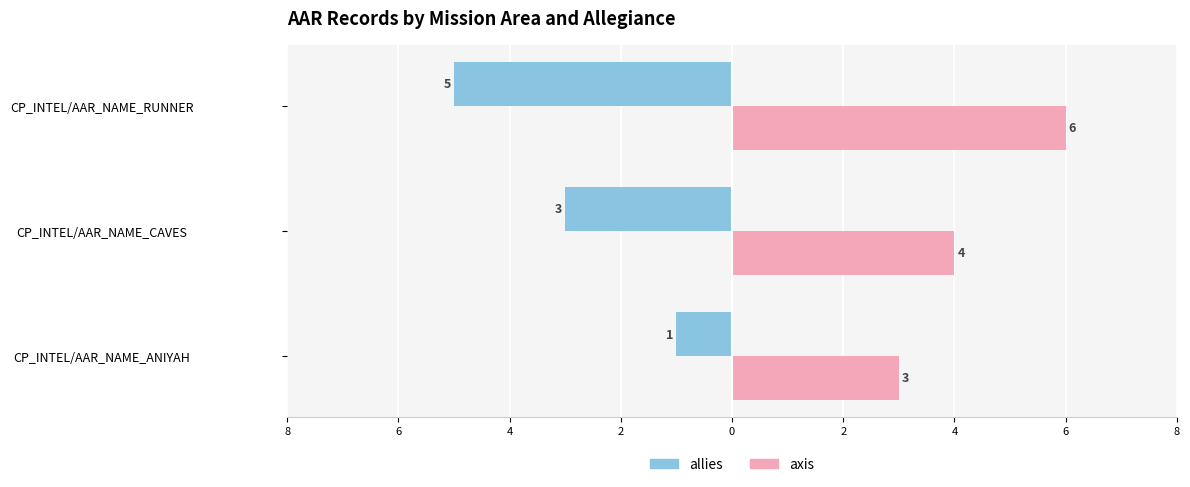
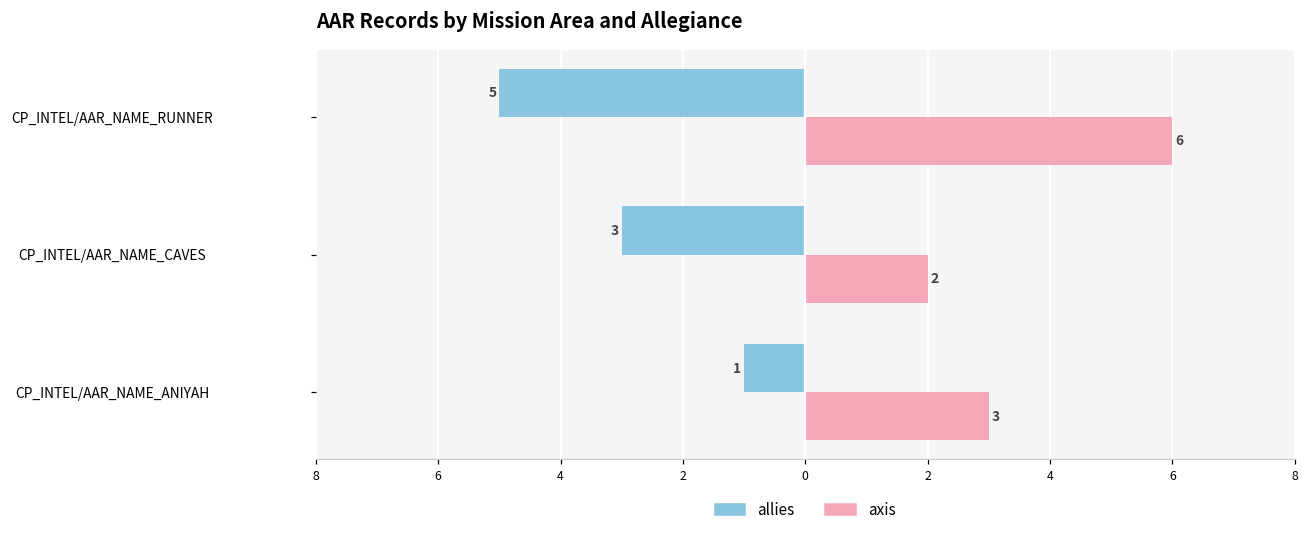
axis, CP_INTEL/AAR_NAME_CAVES: 4 -> 2
